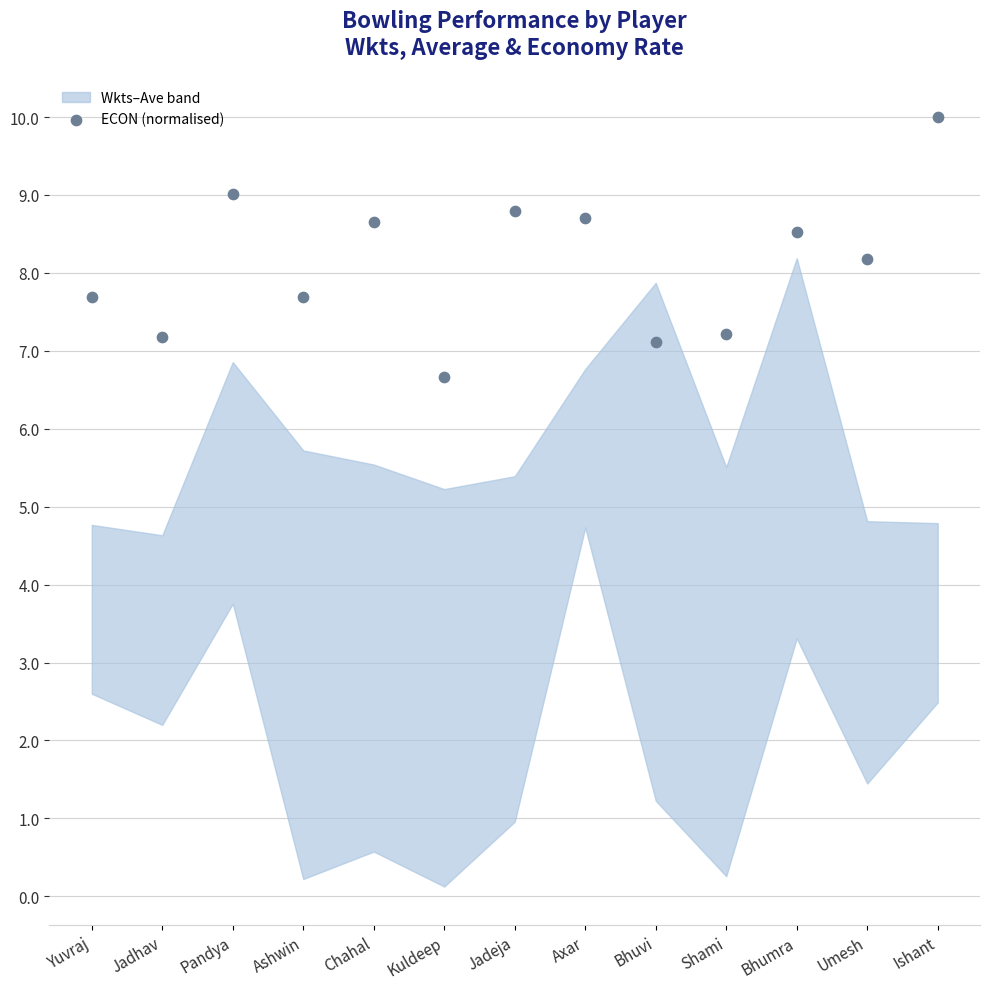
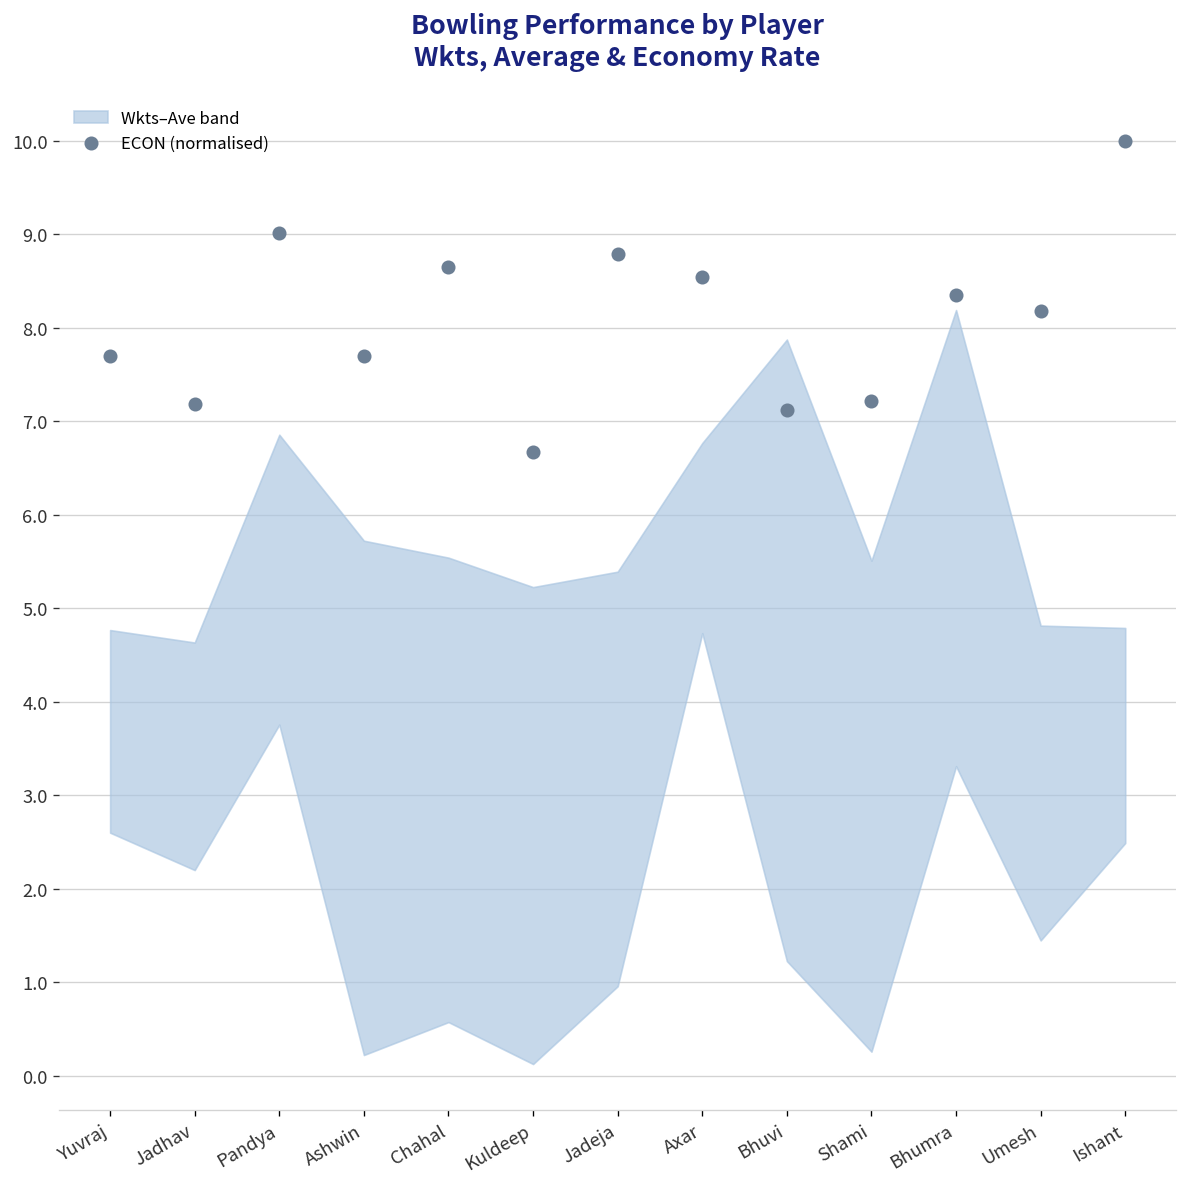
ECON (normalised), Axar: 8.7 -> 8.5
ECON (normalised), Bhumra: 8.5 -> 8.4
